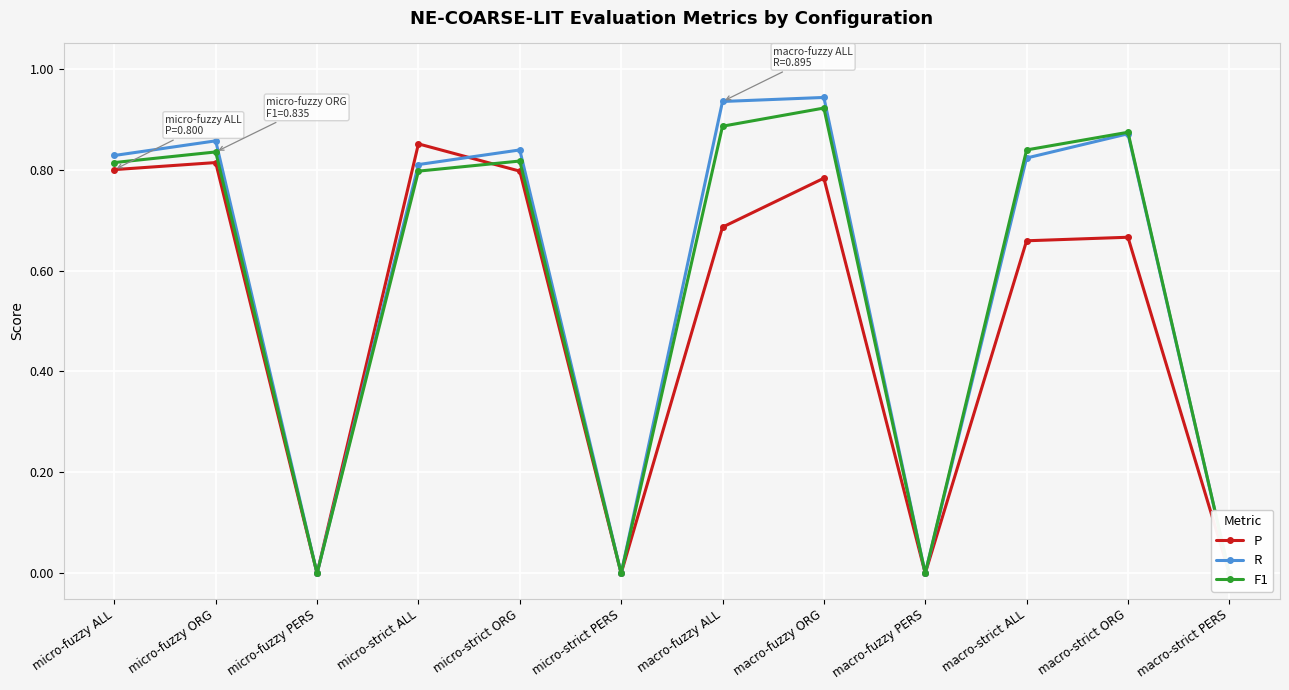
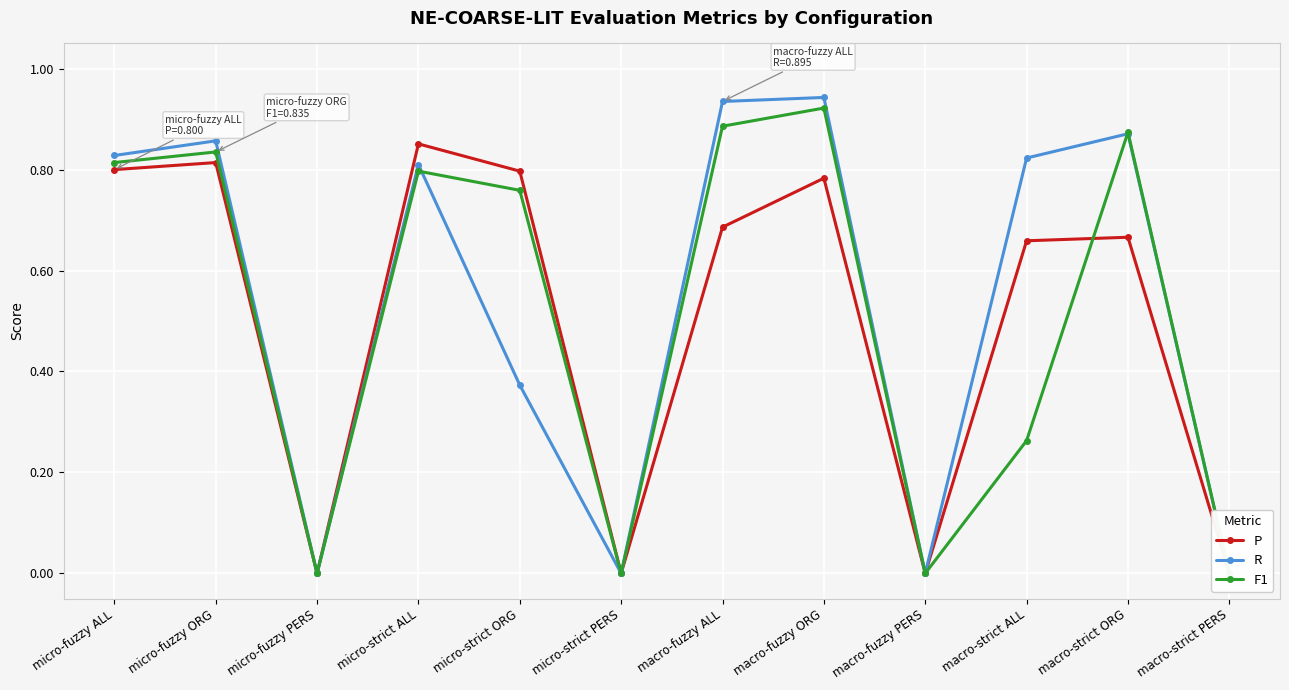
R, micro-strict ORG: 0.84 -> 0.37
F1, micro-strict ORG: 0.82 -> 0.76
F1, macro-strict ALL: 0.84 -> 0.26
